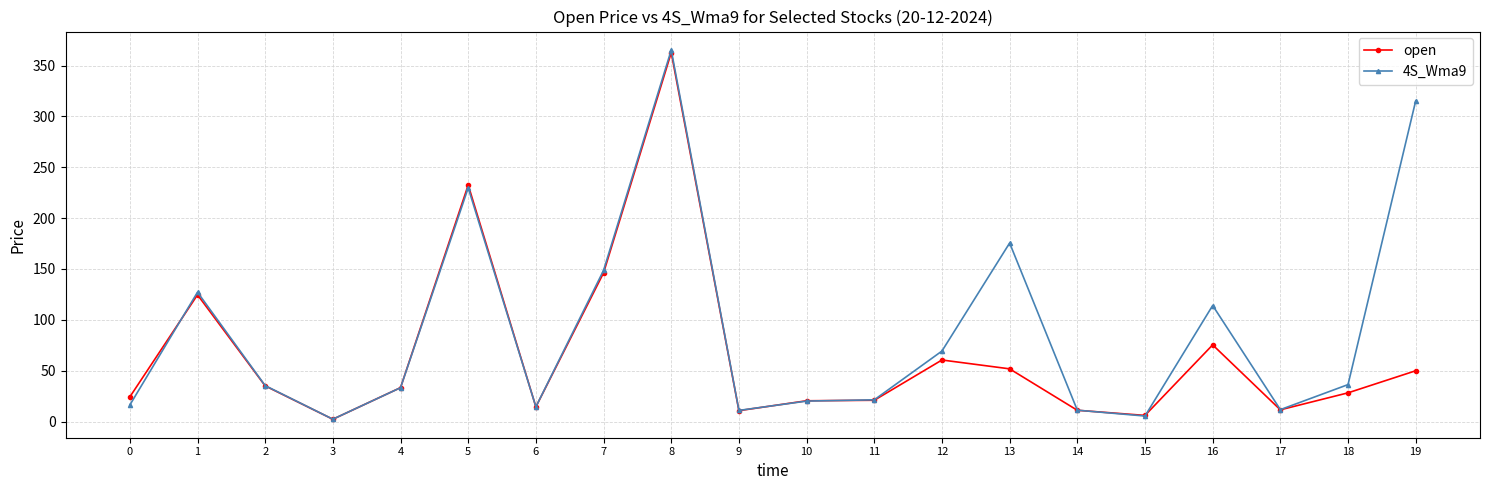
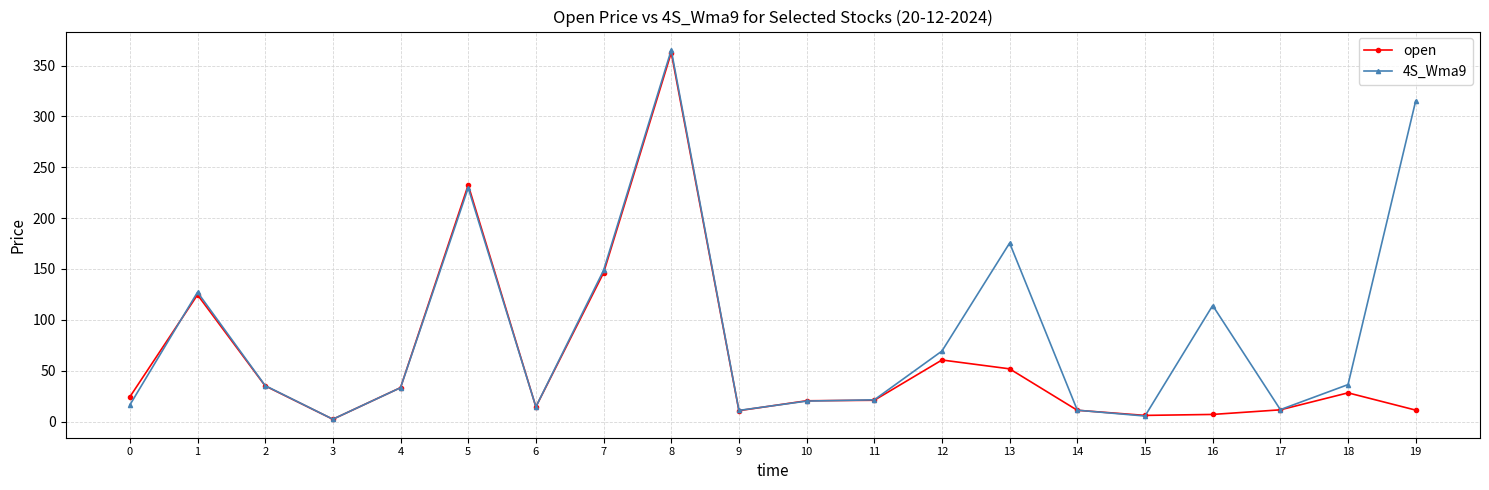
open, 16: 75 -> 7
open, 19: 50 -> 11
